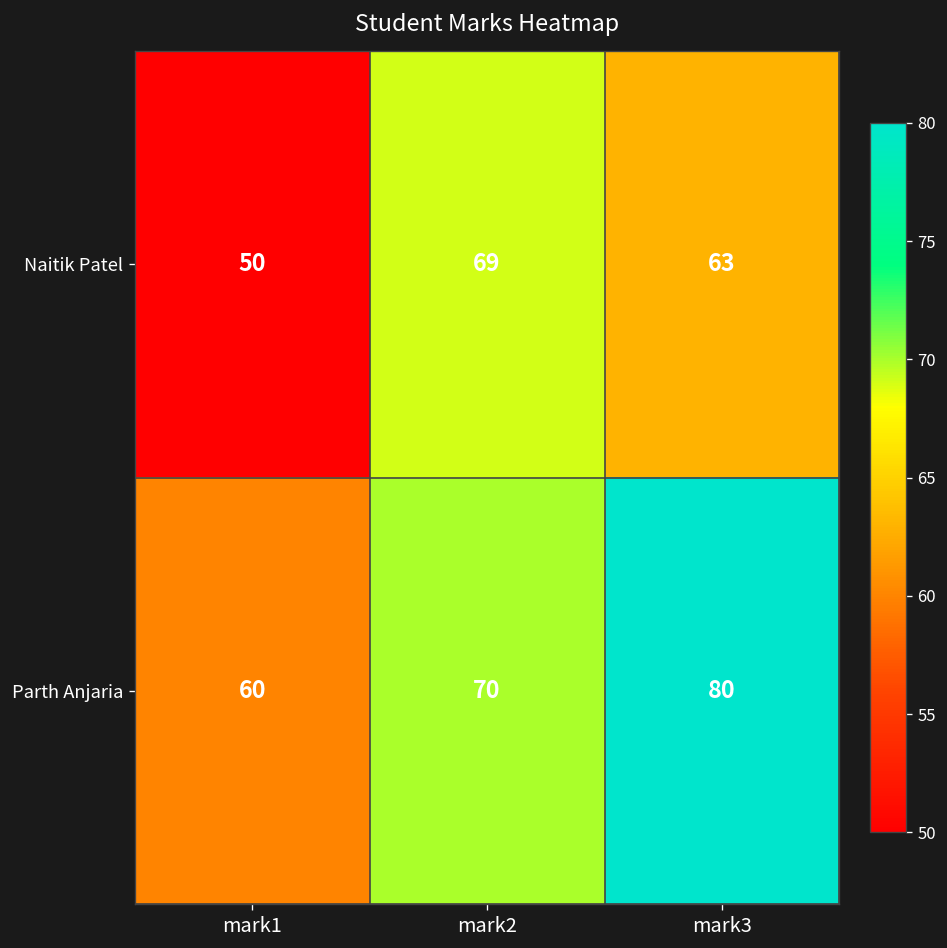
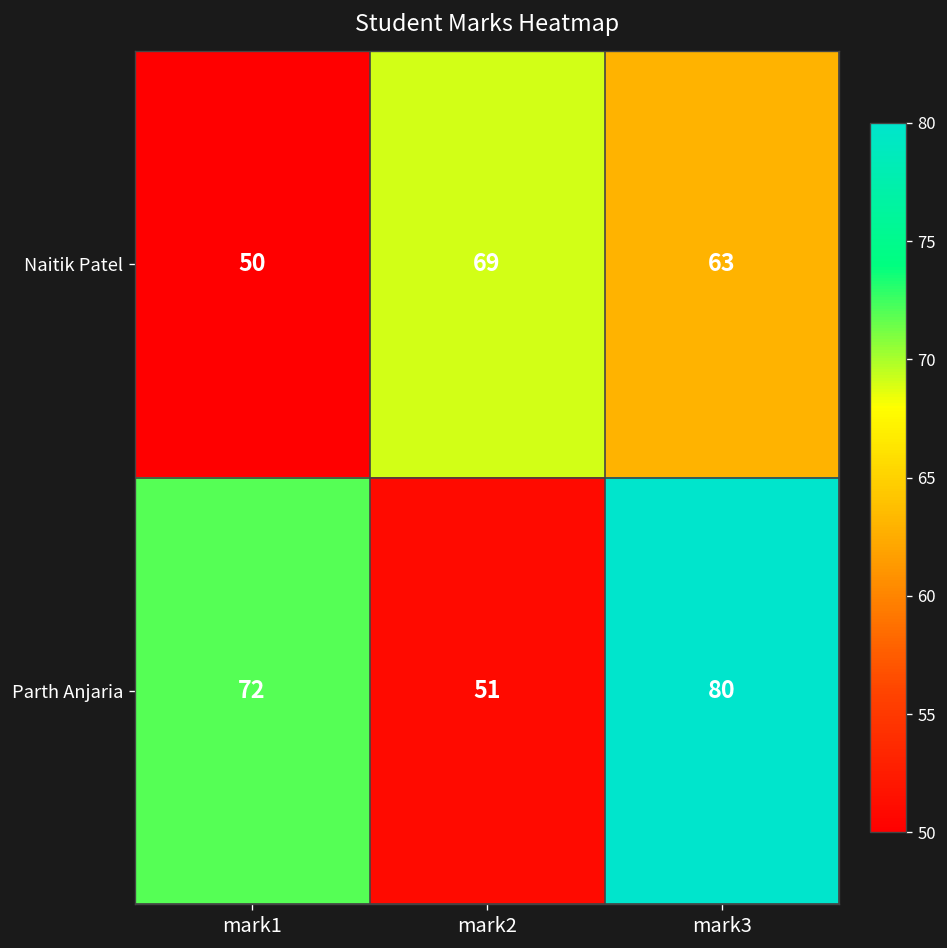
Parth Anjaria, mark1: 60 -> 72
Parth Anjaria, mark2: 70 -> 51
